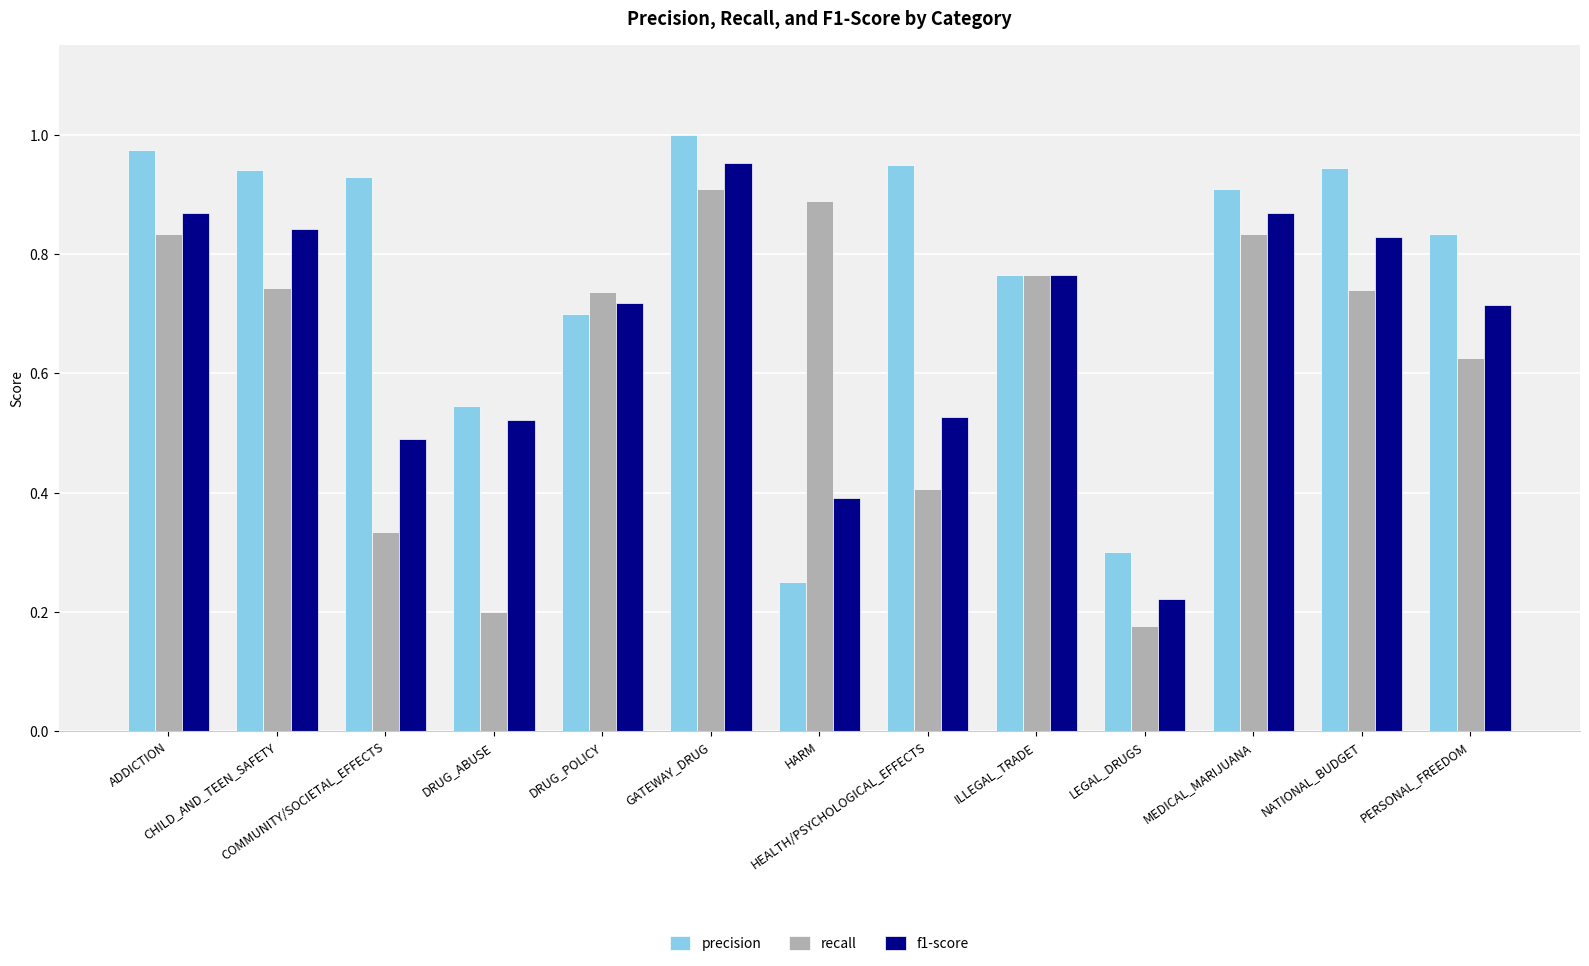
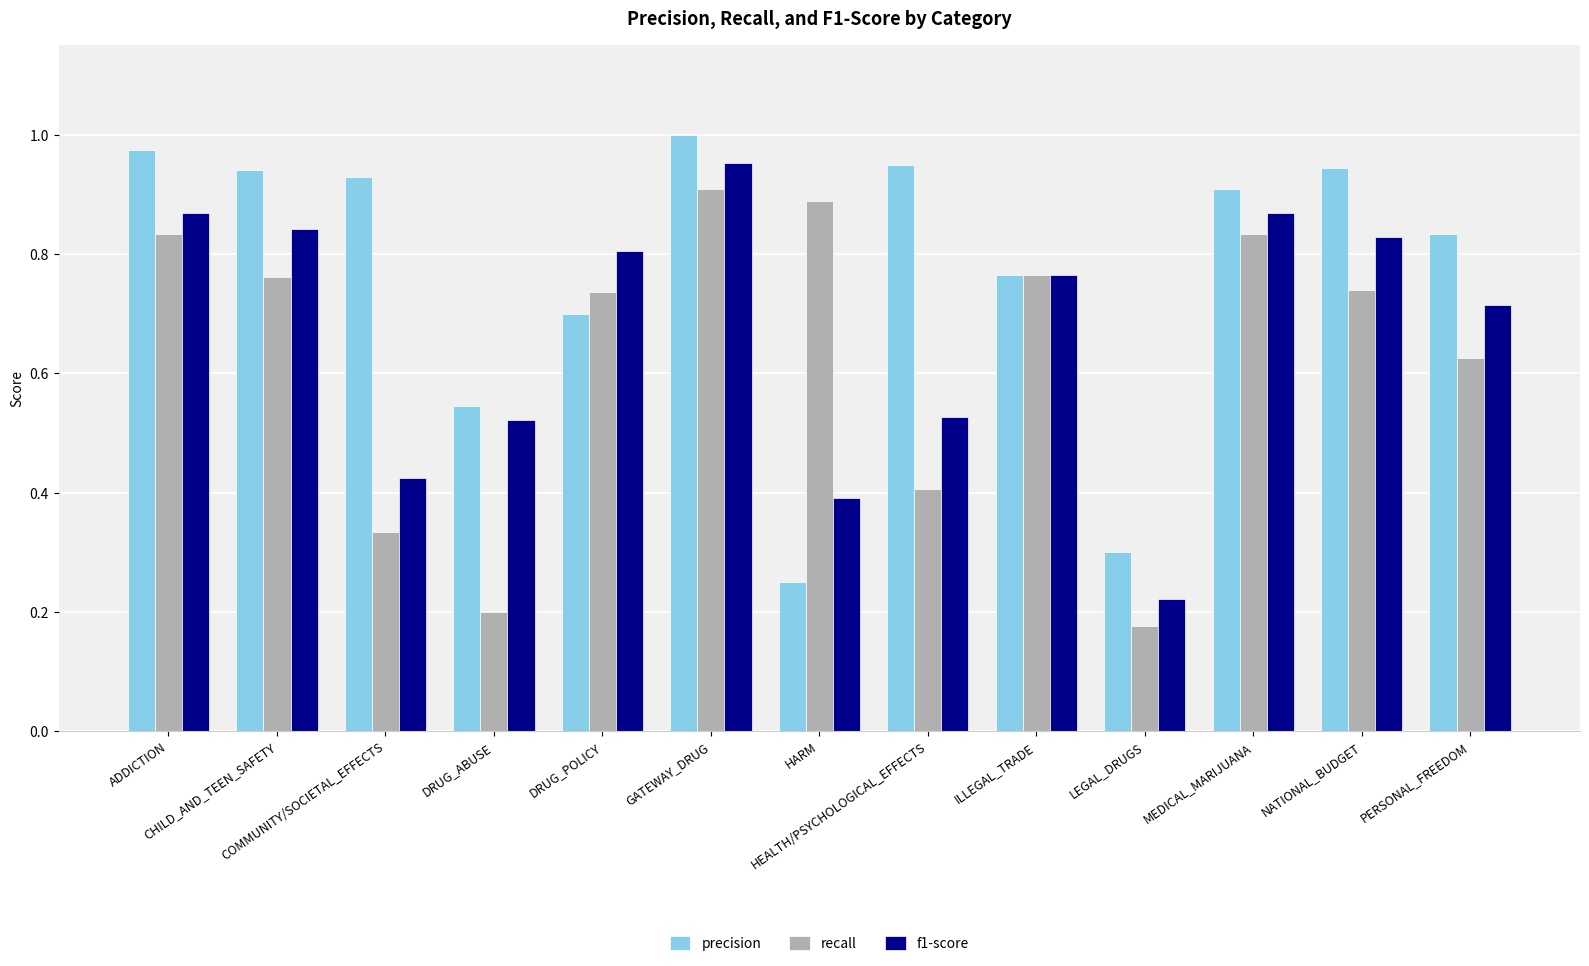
recall, CHILD_AND_TEEN_SAFETY: 0.74 -> 0.76
f1-score, COMMUNITY/SOCIETAL_EFFECTS: 0.49 -> 0.43
f1-score, DRUG_POLICY: 0.72 -> 0.81
